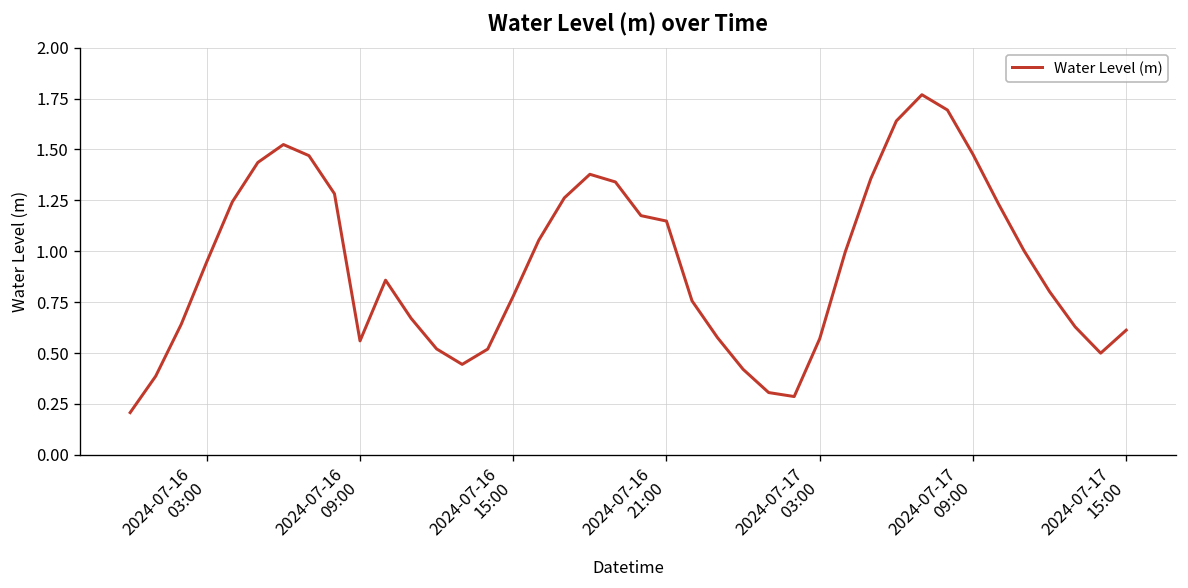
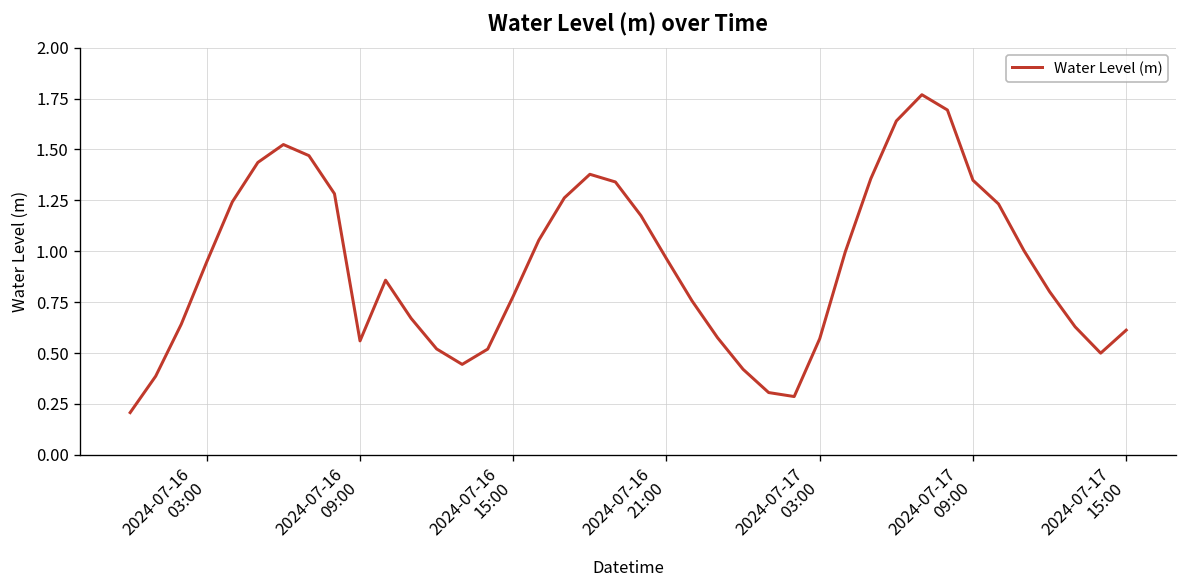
2024-07-16 21:00: 1.15 -> 0.96
2024-07-17 09:00: 1.48 -> 1.35
